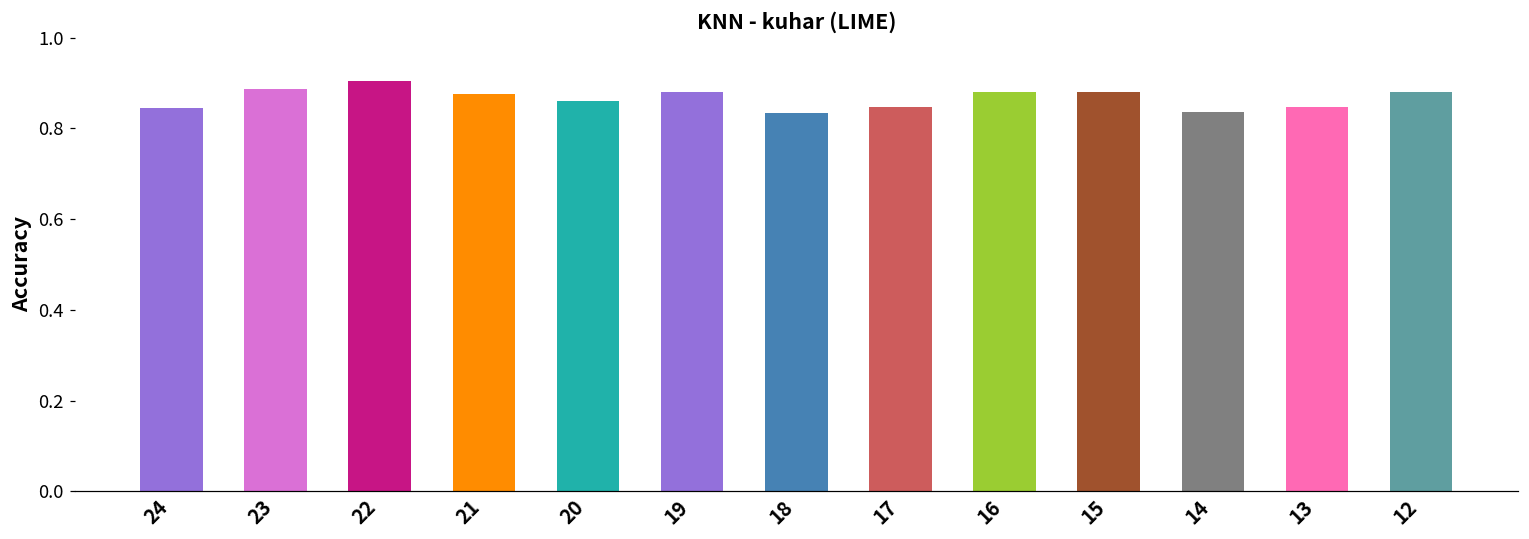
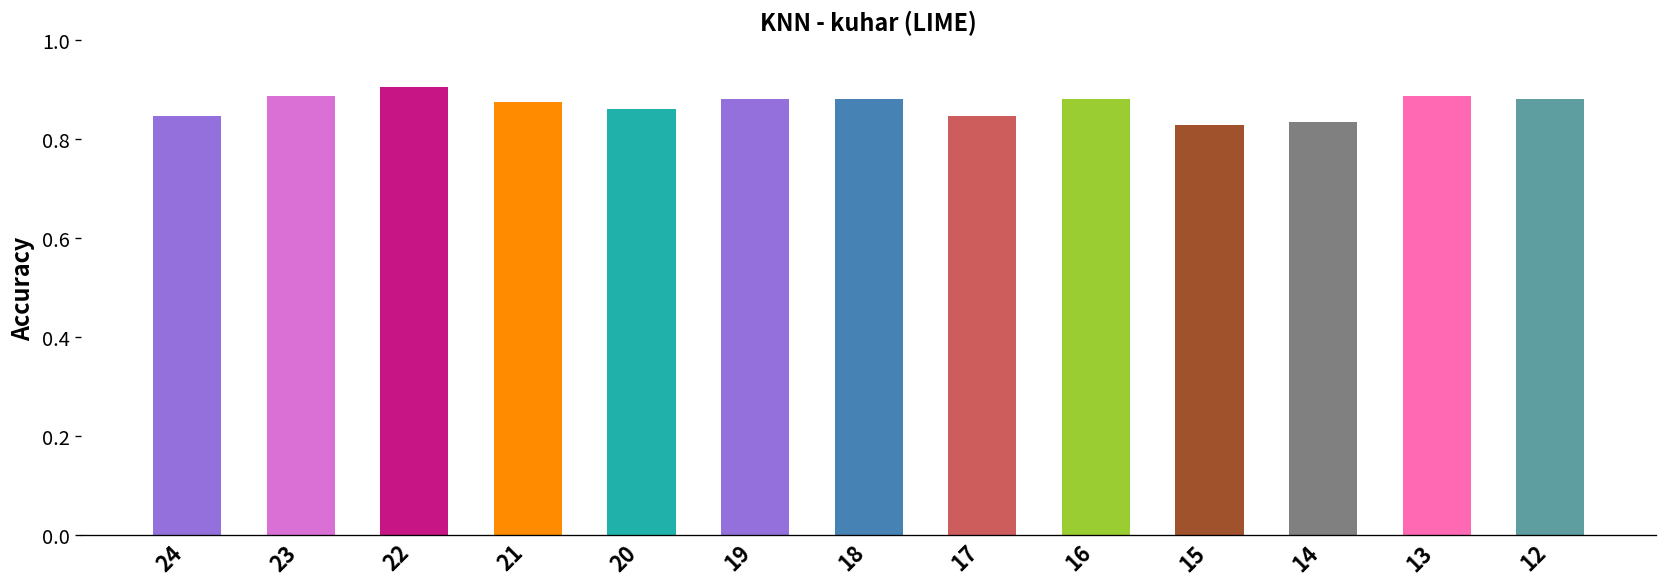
18: 0.83 -> 0.88
15: 0.88 -> 0.83
13: 0.85 -> 0.89
